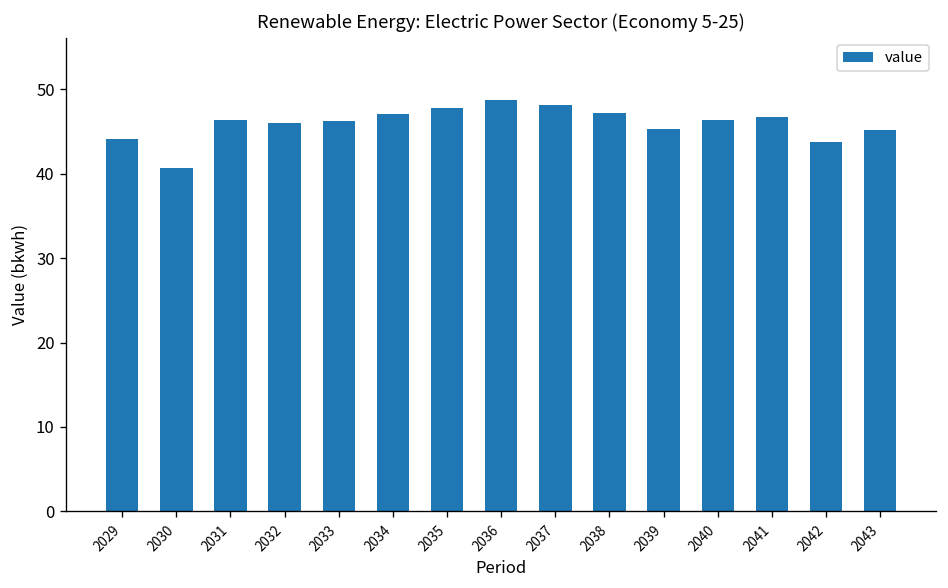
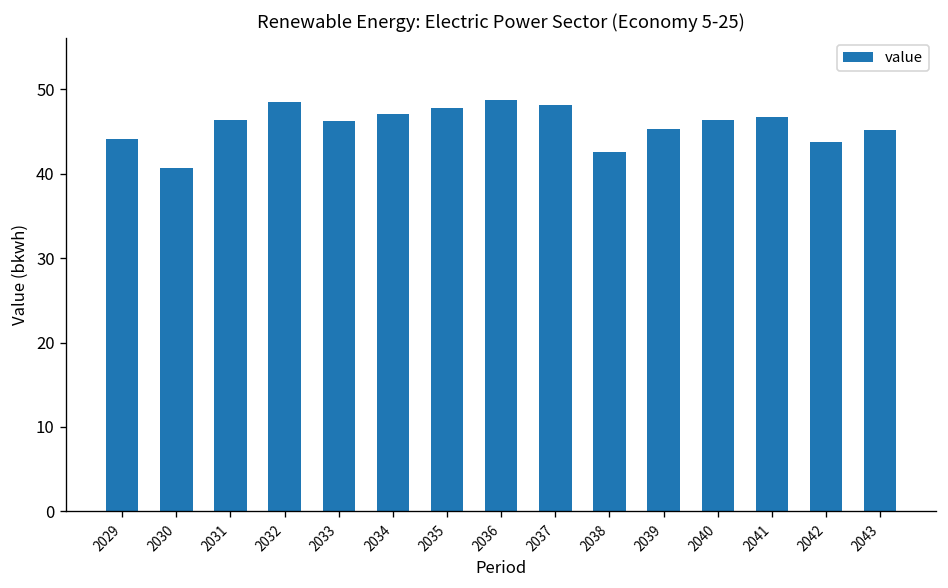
2032: 46 -> 48
2038: 47 -> 43
